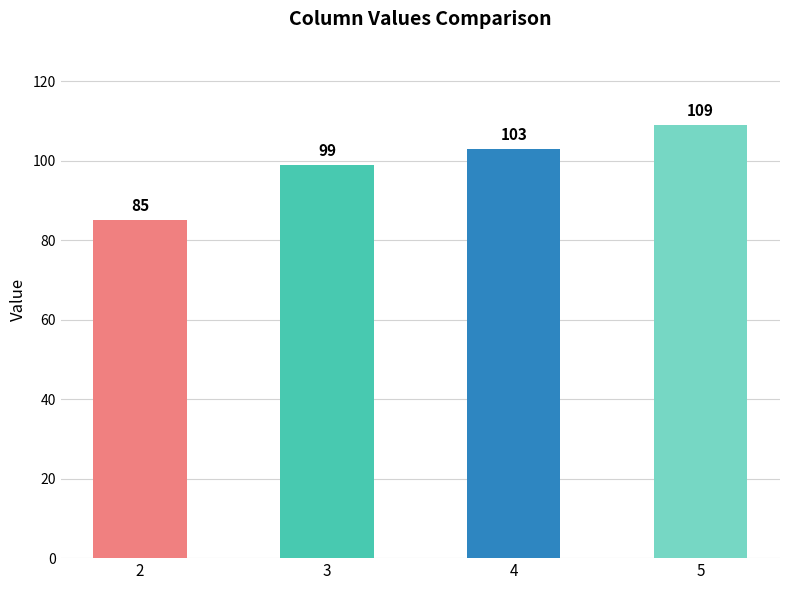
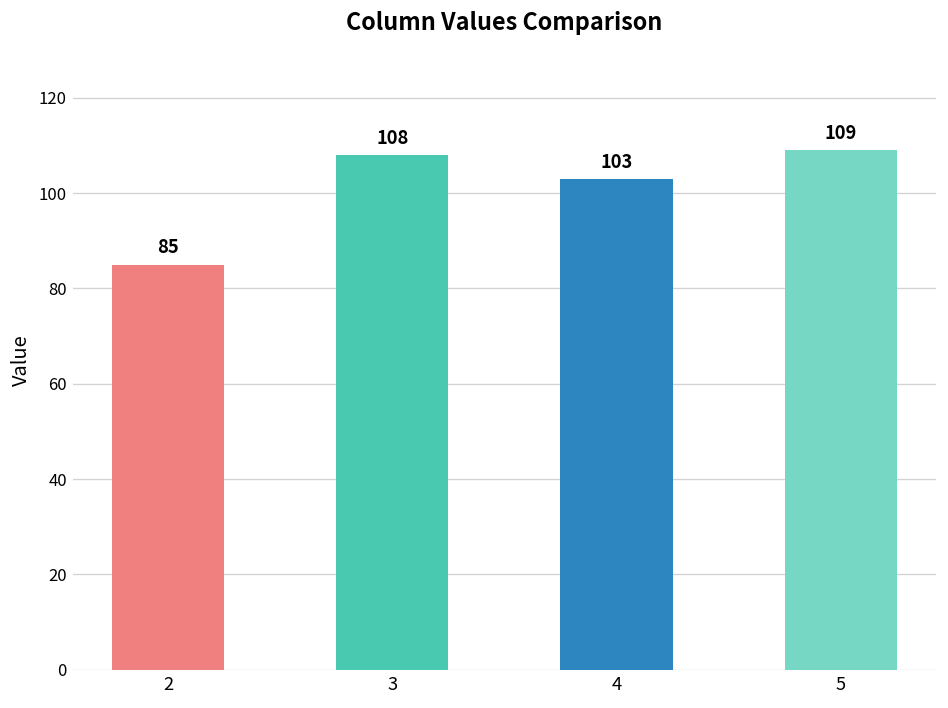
3: 99 -> 108
